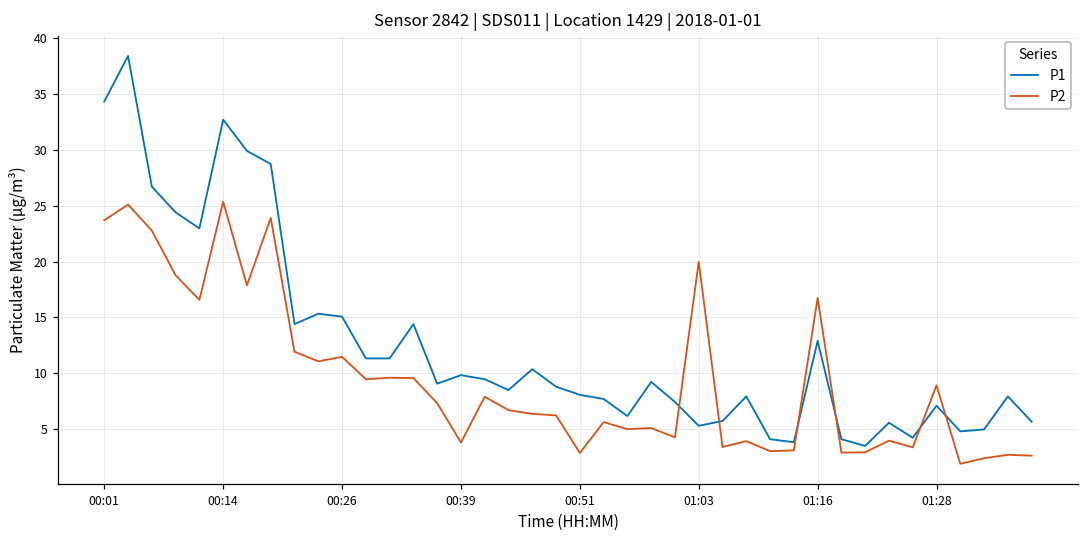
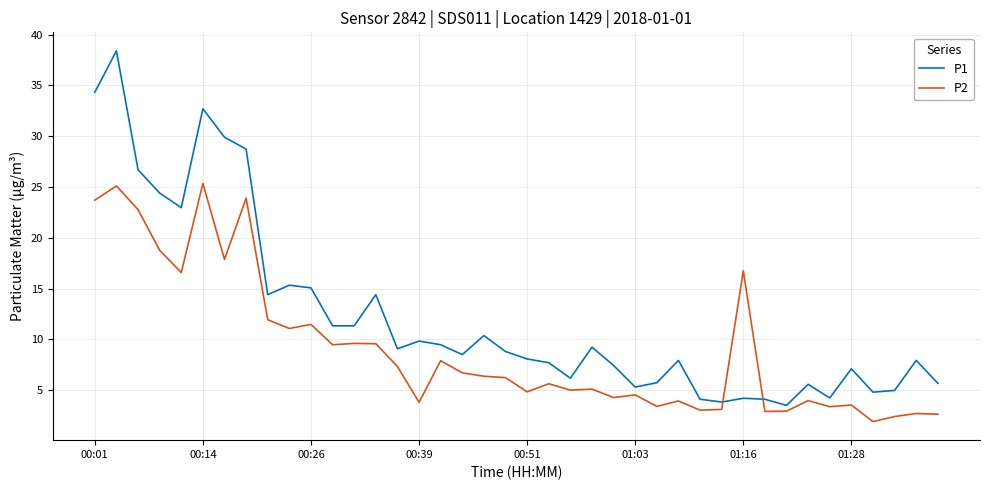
P2, 00:51: 2.9 -> 4.8
P2, 01:03: 20.0 -> 4.5
P1, 01:16: 12.9 -> 4.2
P2, 01:28: 8.9 -> 3.5
